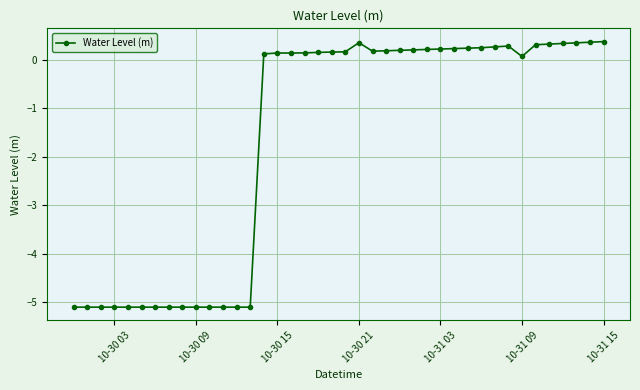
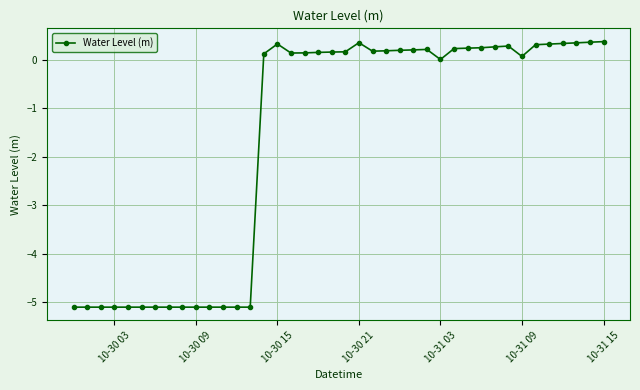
10-30 15: 0.1 -> 0.3
10-31 03: 0.2 -> 0.0
